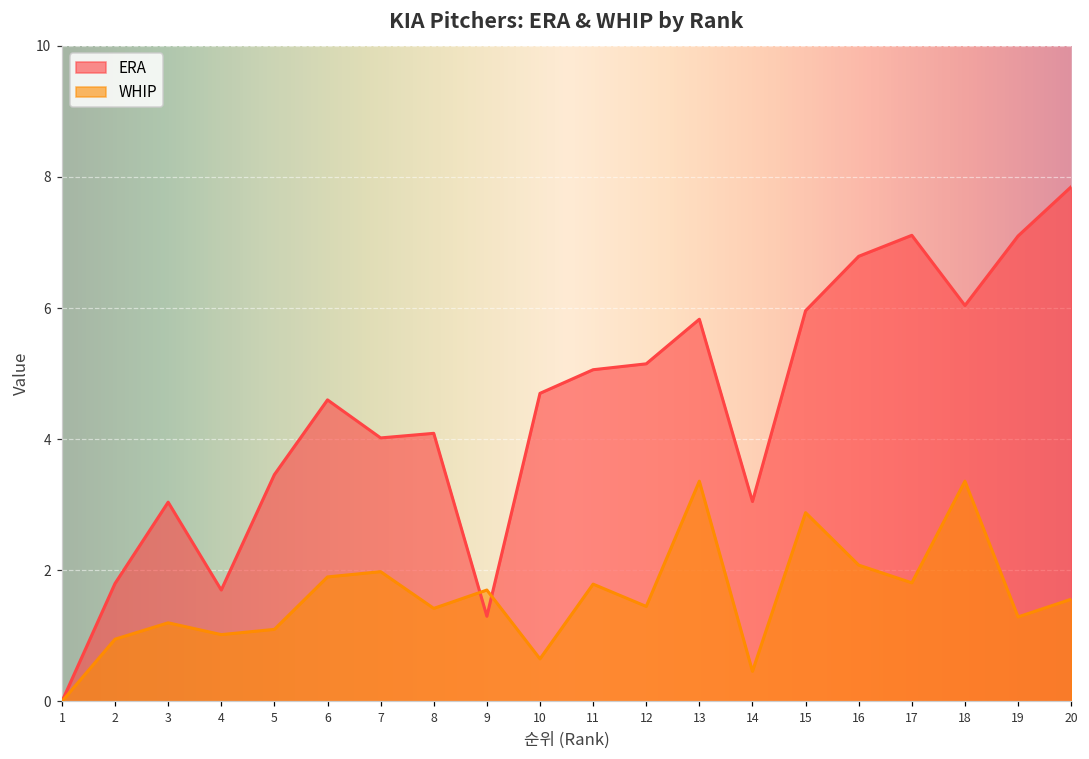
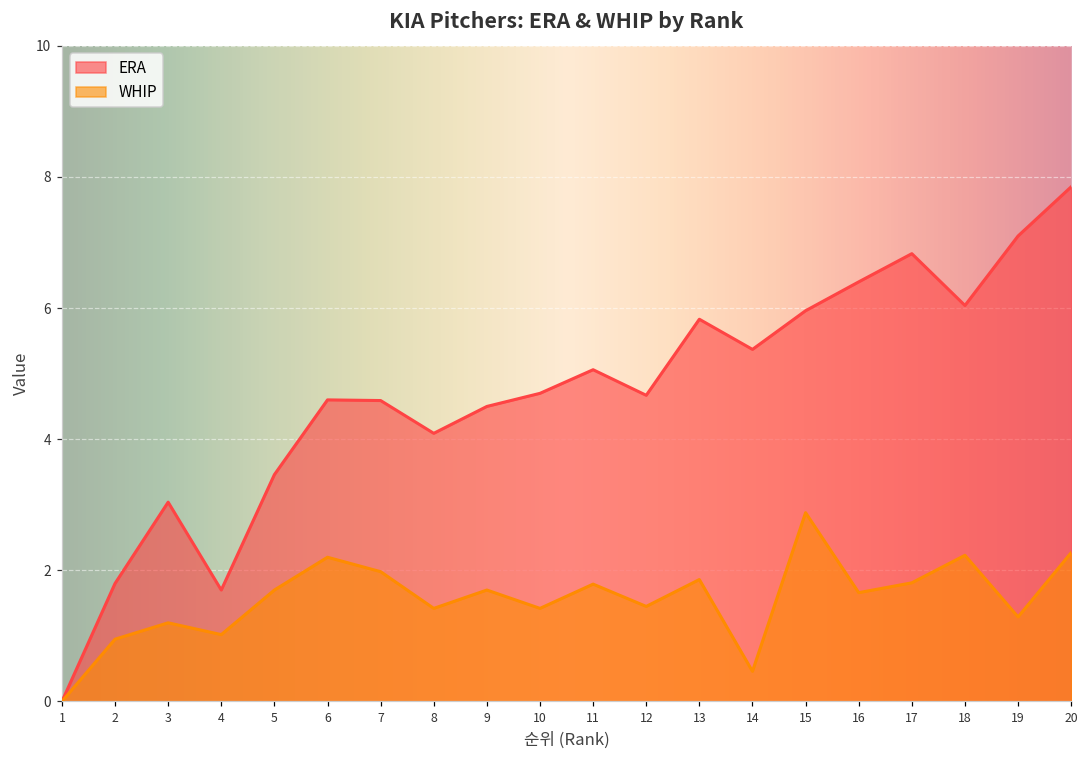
WHIP, 5: 1.1 -> 1.7
WHIP, 6: 1.9 -> 2.2
ERA, 7: 4.0 -> 4.6
ERA, 9: 1.3 -> 4.5
WHIP, 10: 0.7 -> 1.4
ERA, 12: 5.2 -> 4.7
WHIP, 13: 3.4 -> 1.9
ERA, 14: 3.1 -> 5.4
ERA, 16: 6.8 -> 6.4
WHIP, 16: 2.1 -> 1.7
ERA, 17: 7.1 -> 6.8
WHIP, 18: 3.4 -> 2.2
WHIP, 20: 1.6 -> 2.3
